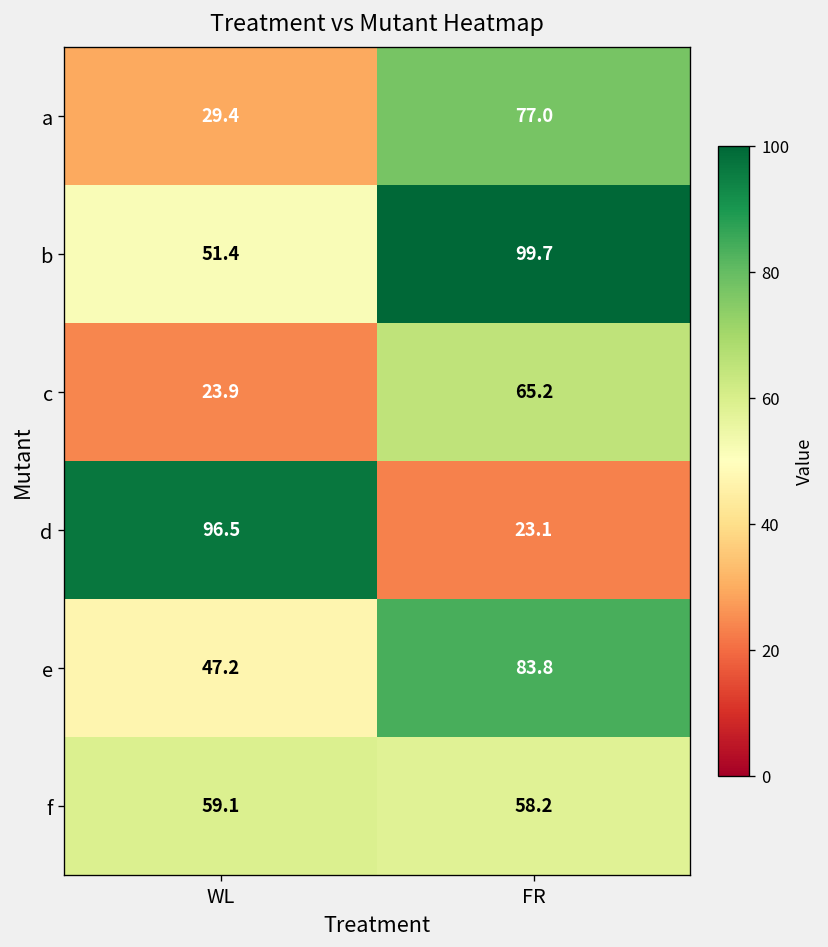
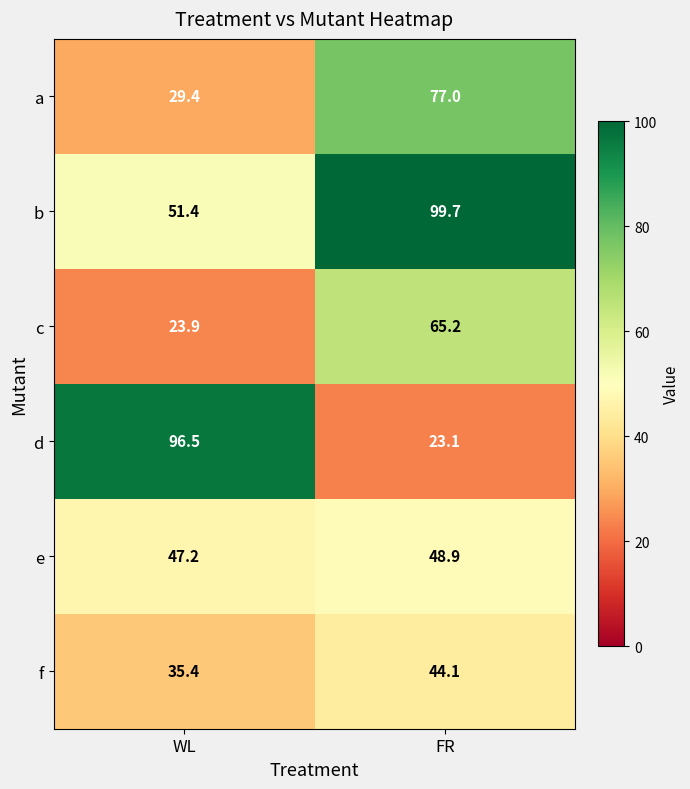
e, FR: 83.8 -> 48.9
f, WL: 59.1 -> 35.4
f, FR: 58.2 -> 44.1
